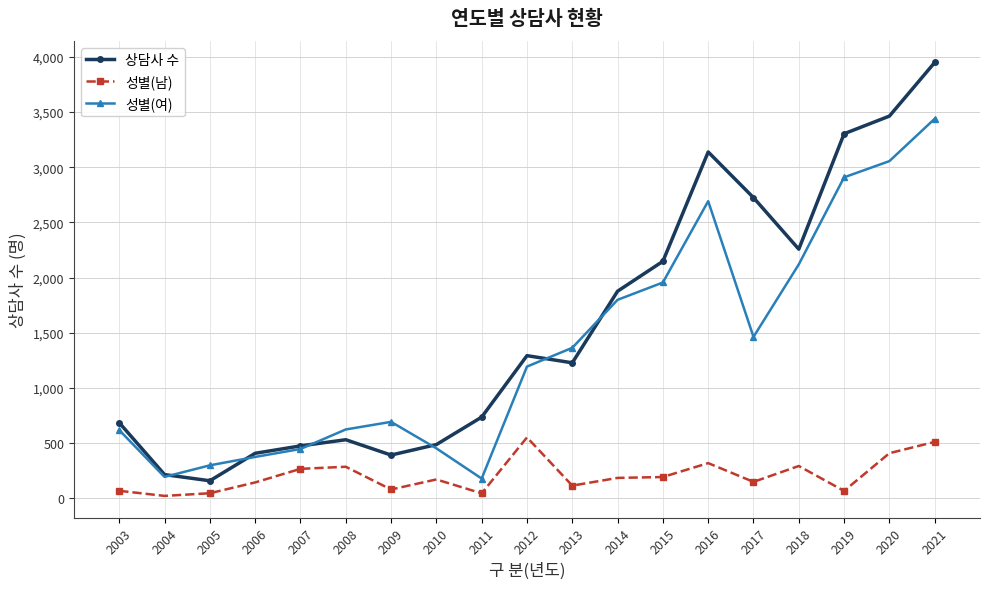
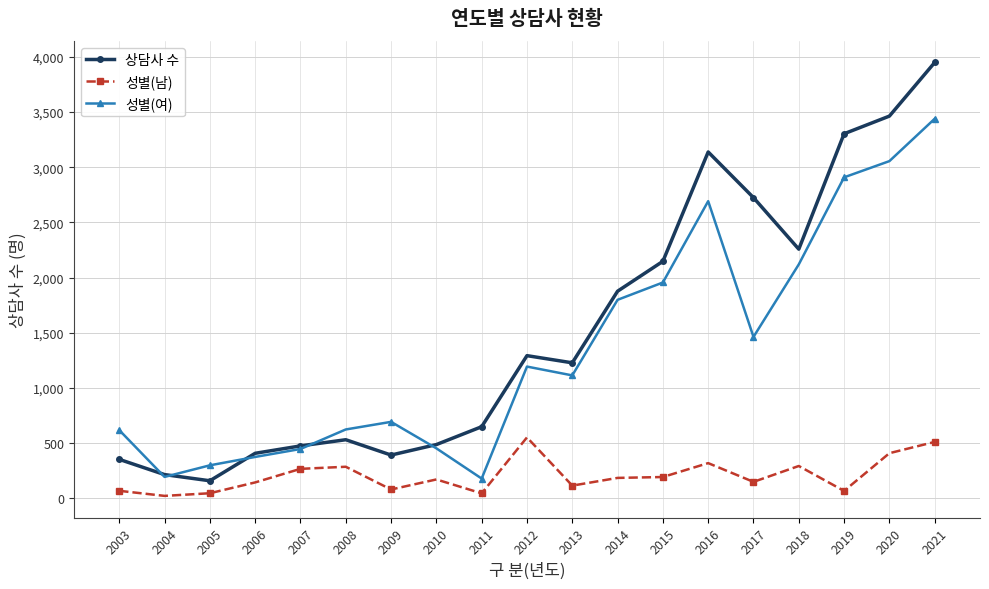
상담사 수, 2003: 680 -> 350
상담사 수, 2011: 740 -> 650
성별(여), 2013: 1,360 -> 1,110
